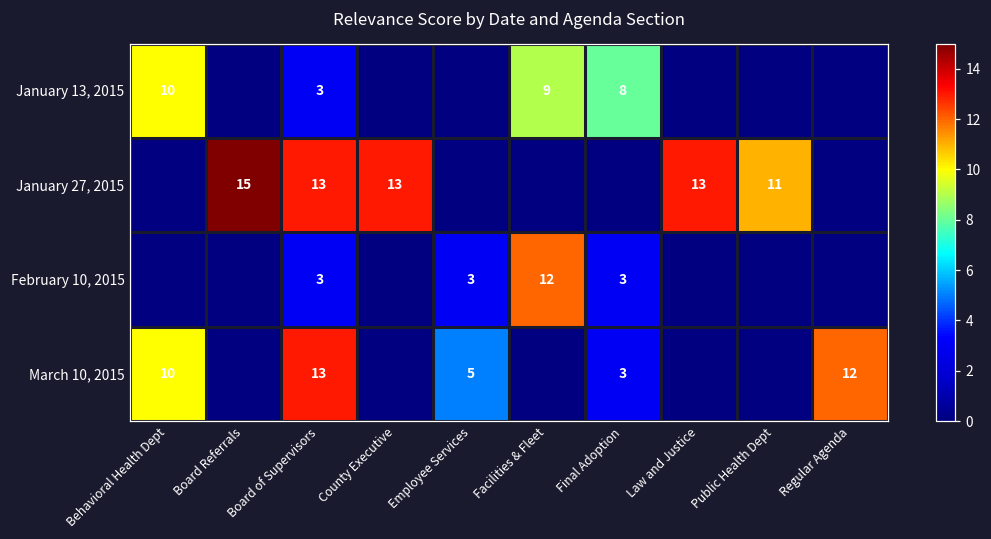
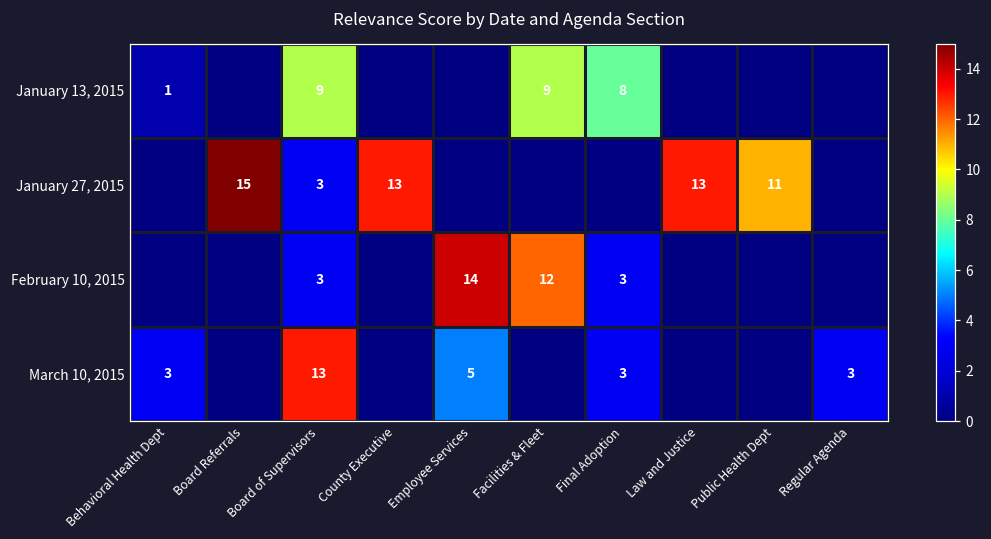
January 13, 2015, Behavioral Health Dept: 10 -> 1
January 13, 2015, Board of Supervisors: 3 -> 9
January 27, 2015, Board of Supervisors: 13 -> 3
February 10, 2015, Employee Services: 3 -> 14
March 10, 2015, Behavioral Health Dept: 10 -> 3
March 10, 2015, Regular Agenda: 12 -> 3
